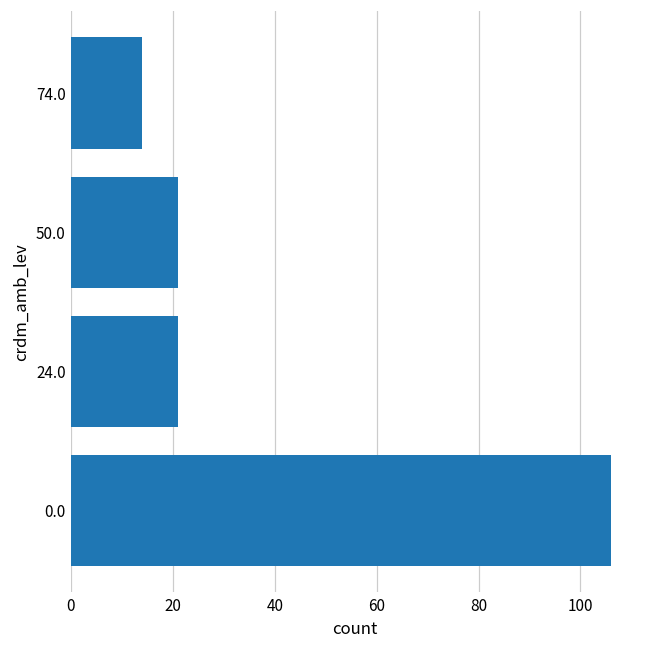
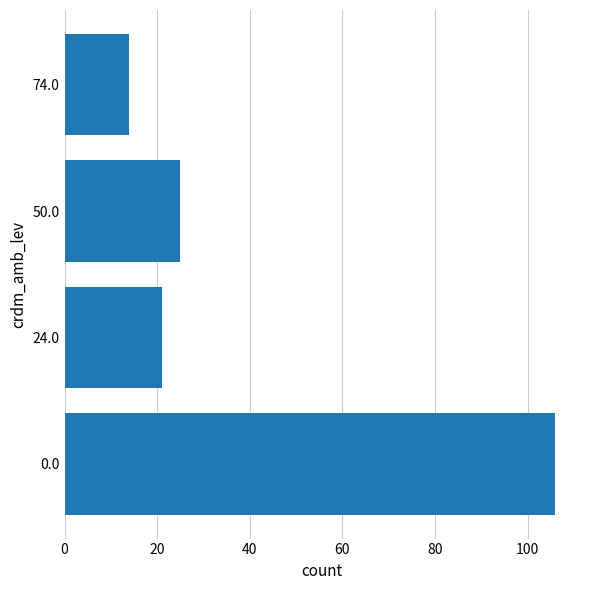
50.0: 21 -> 25
